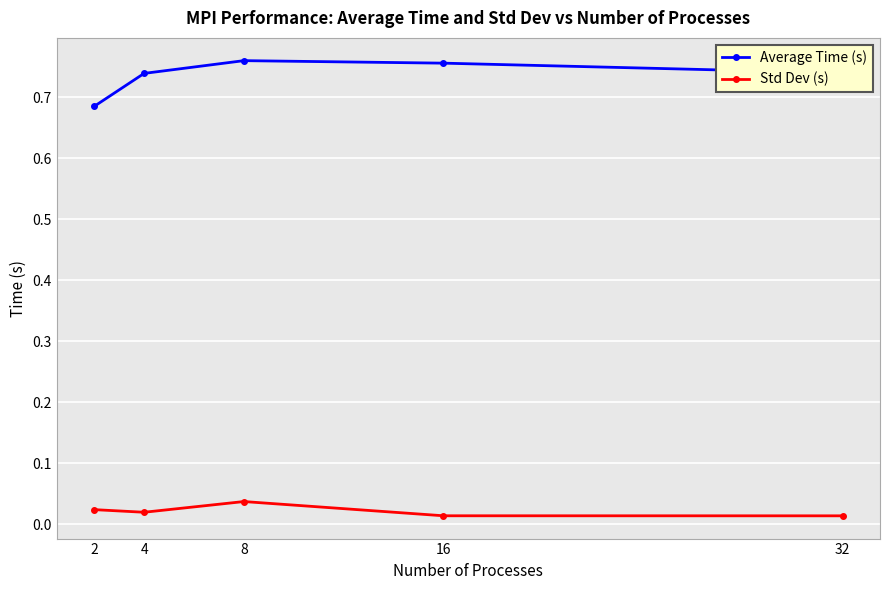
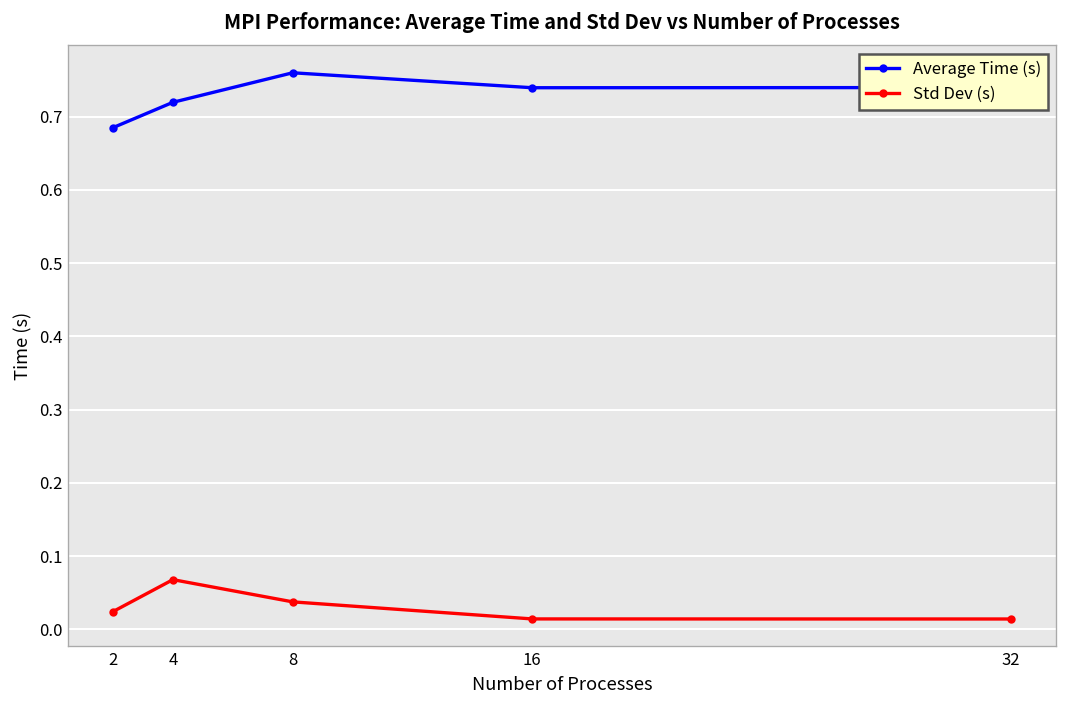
Average Time (s), 4: 0.74 -> 0.72
Std Dev (s), 4: 0.02 -> 0.07
Average Time (s), 16: 0.76 -> 0.74
